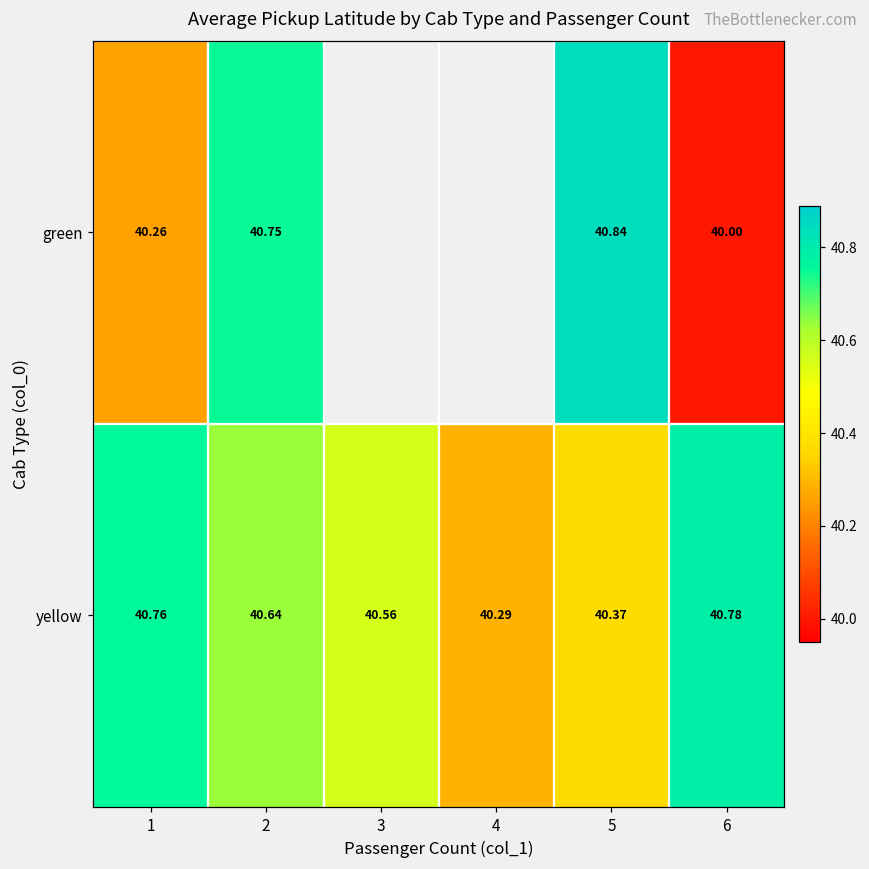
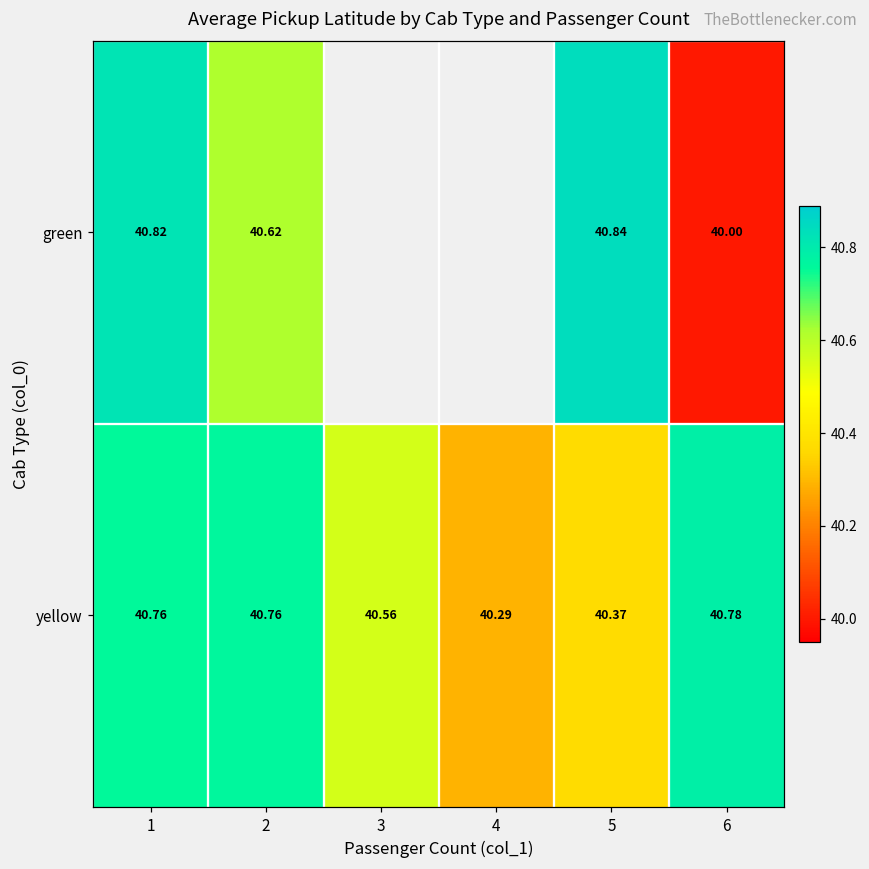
green, 1: 40.26 -> 40.82
green, 2: 40.75 -> 40.62
yellow, 2: 40.64 -> 40.76
